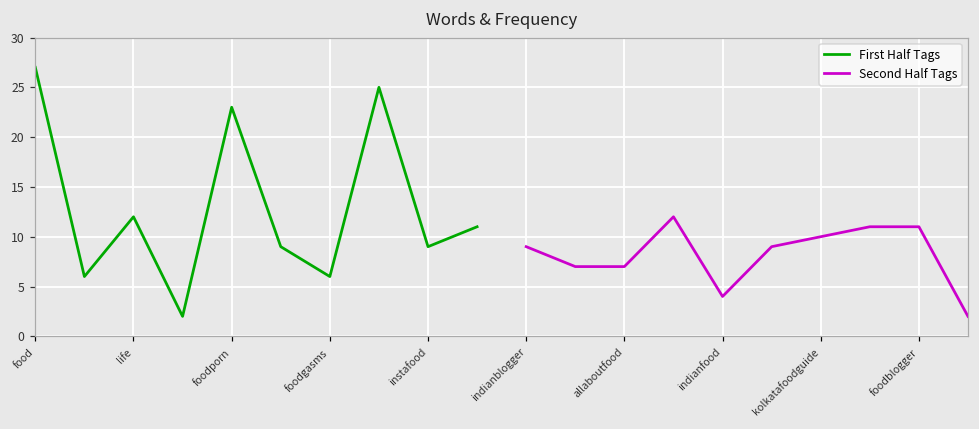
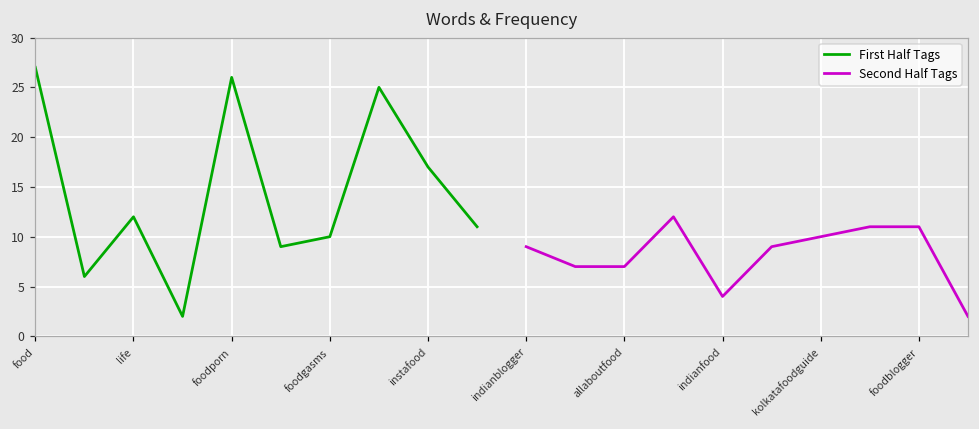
First Half Tags, foodporn: 23 -> 26
First Half Tags, foodgasms: 6 -> 10
First Half Tags, instafood: 9 -> 17
